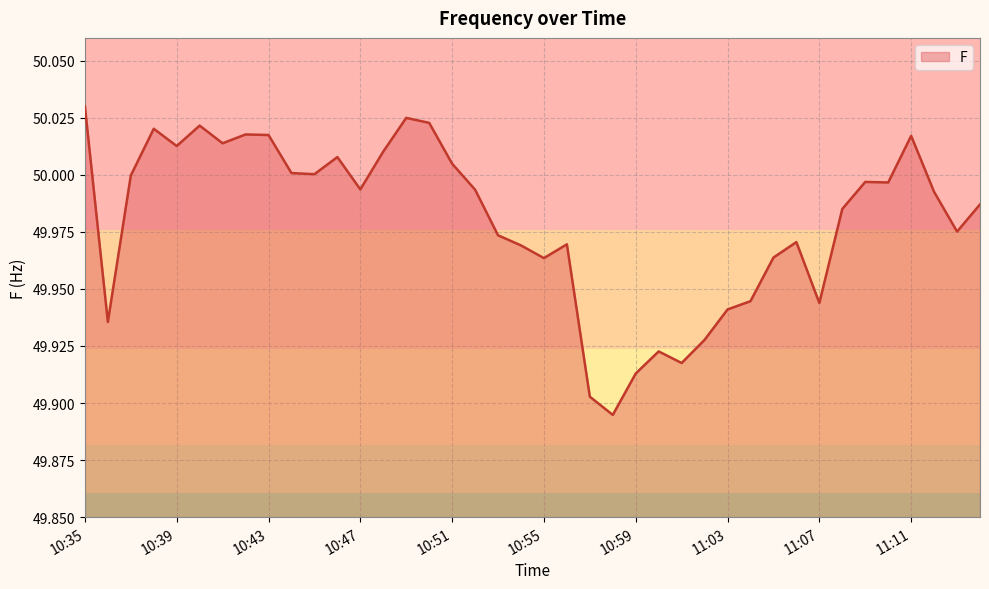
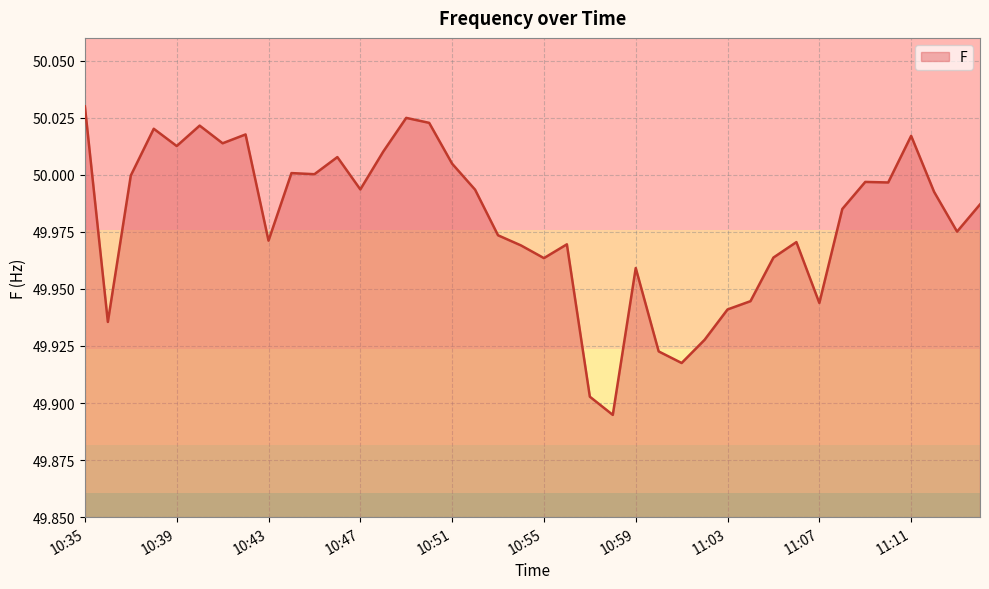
10:43: 50.017 -> 49.971
10:59: 49.913 -> 49.959
